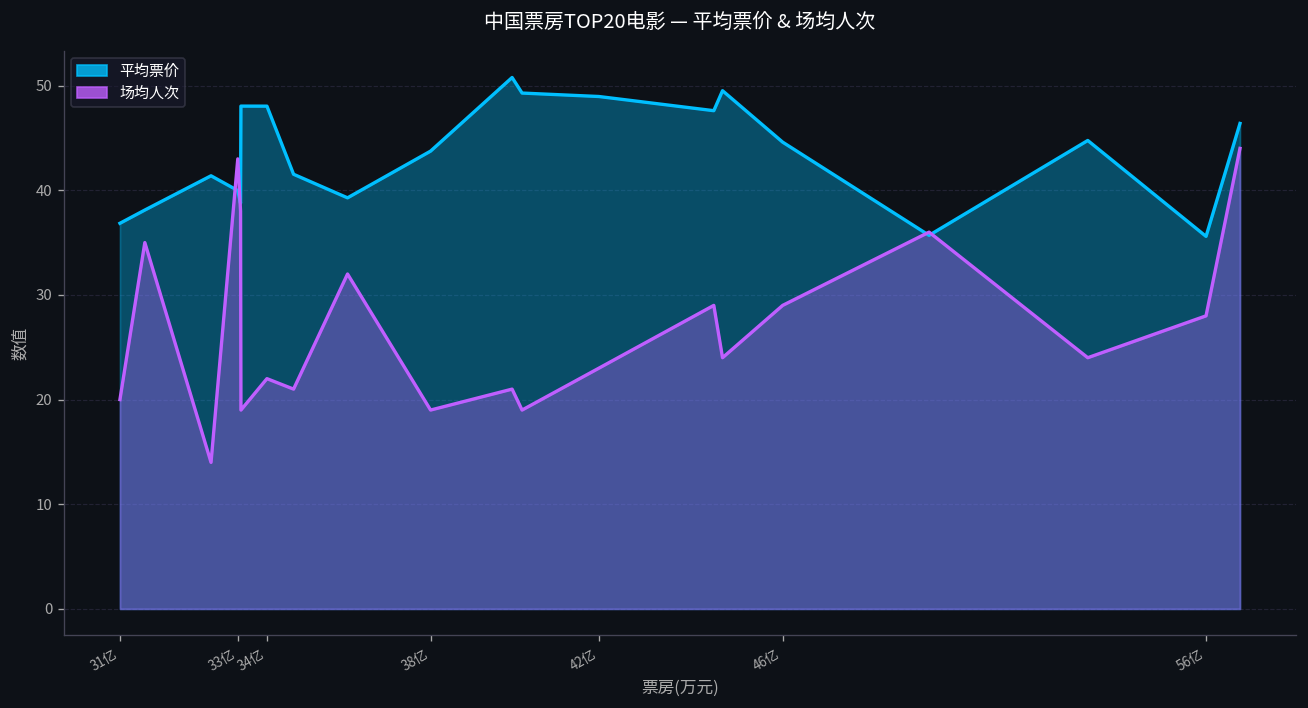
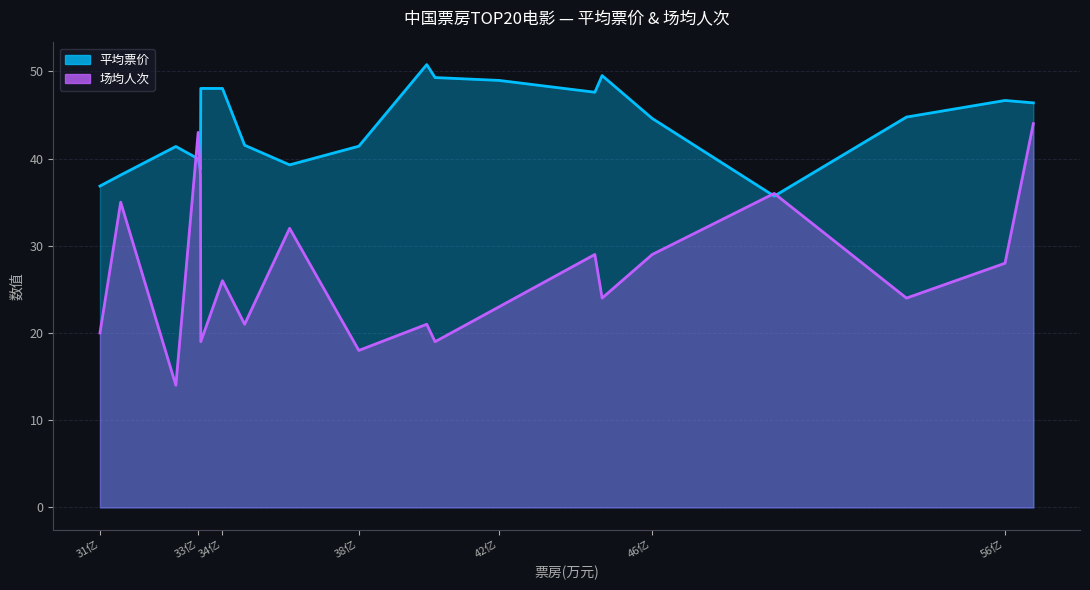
场均人次, 34亿: 22 -> 26
平均票价, 38亿: 44 -> 41
场均人次, 38亿: 19 -> 18
平均票价, 56亿: 36 -> 47
